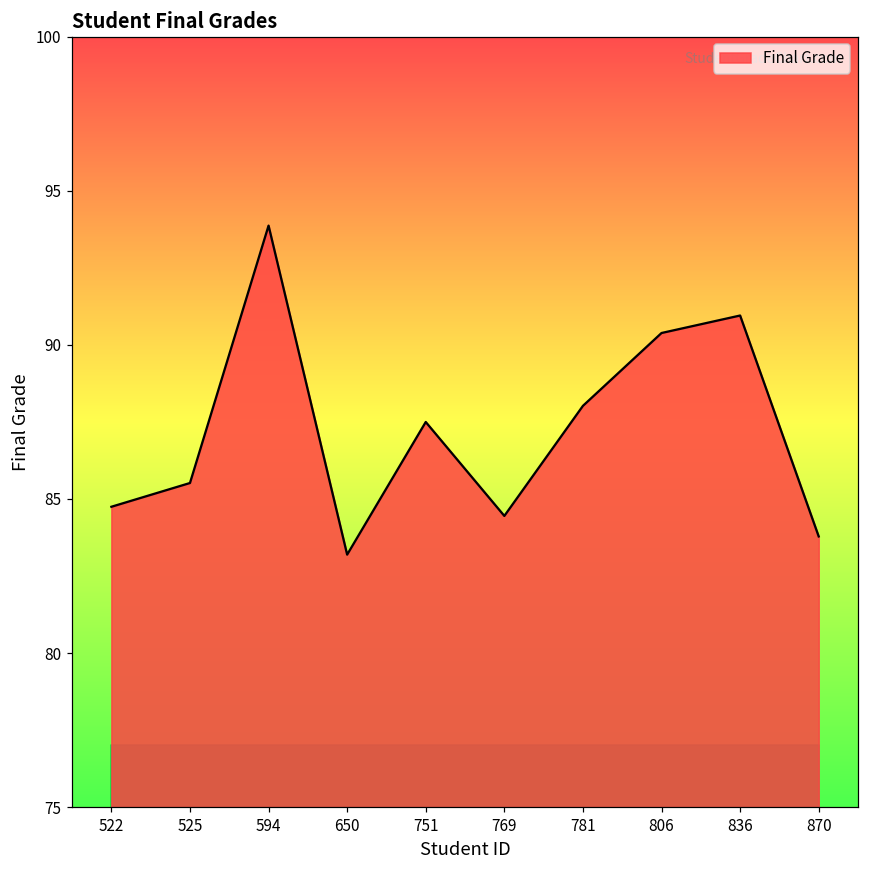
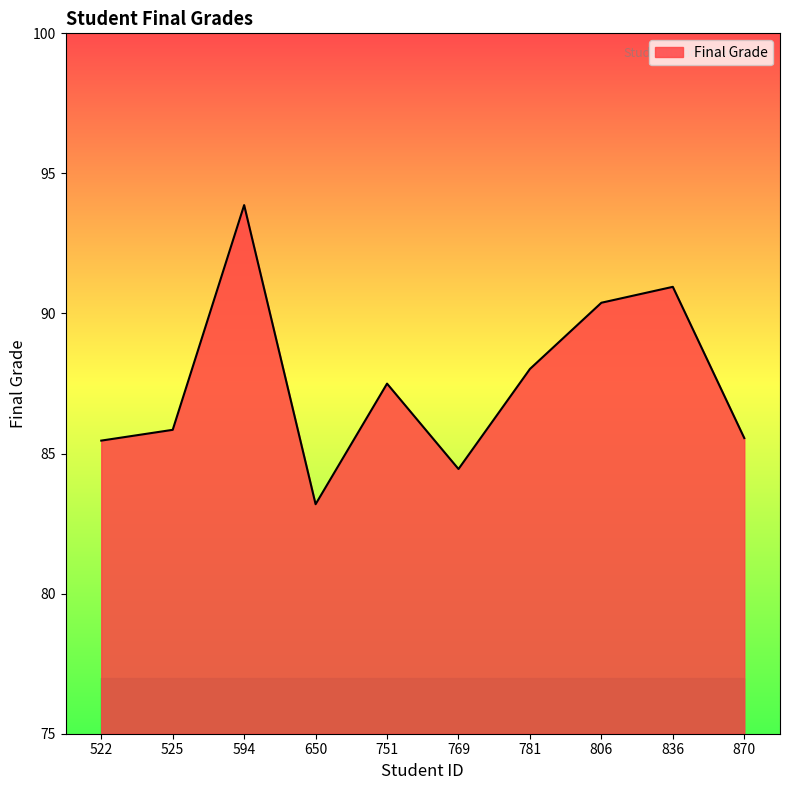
Final Grade, 522: 84.7 -> 85.5
Final Grade, 525: 85.5 -> 85.8
Final Grade, 870: 83.8 -> 85.6
